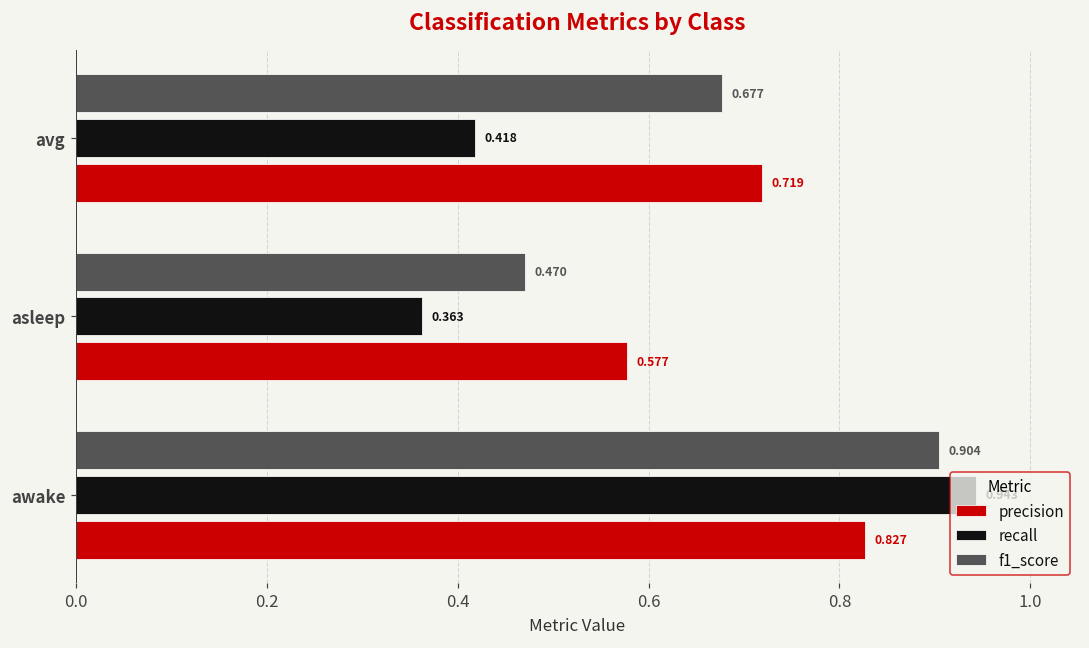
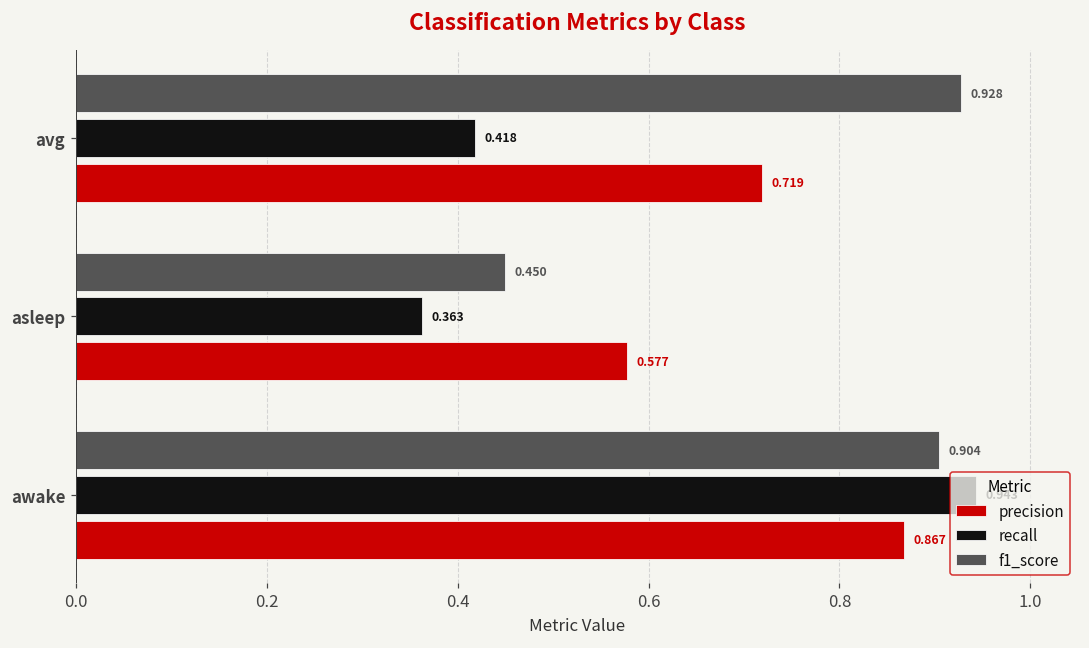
f1_score, avg: 0.677 -> 0.928
f1_score, asleep: 0.470 -> 0.450
precision, awake: 0.827 -> 0.867
